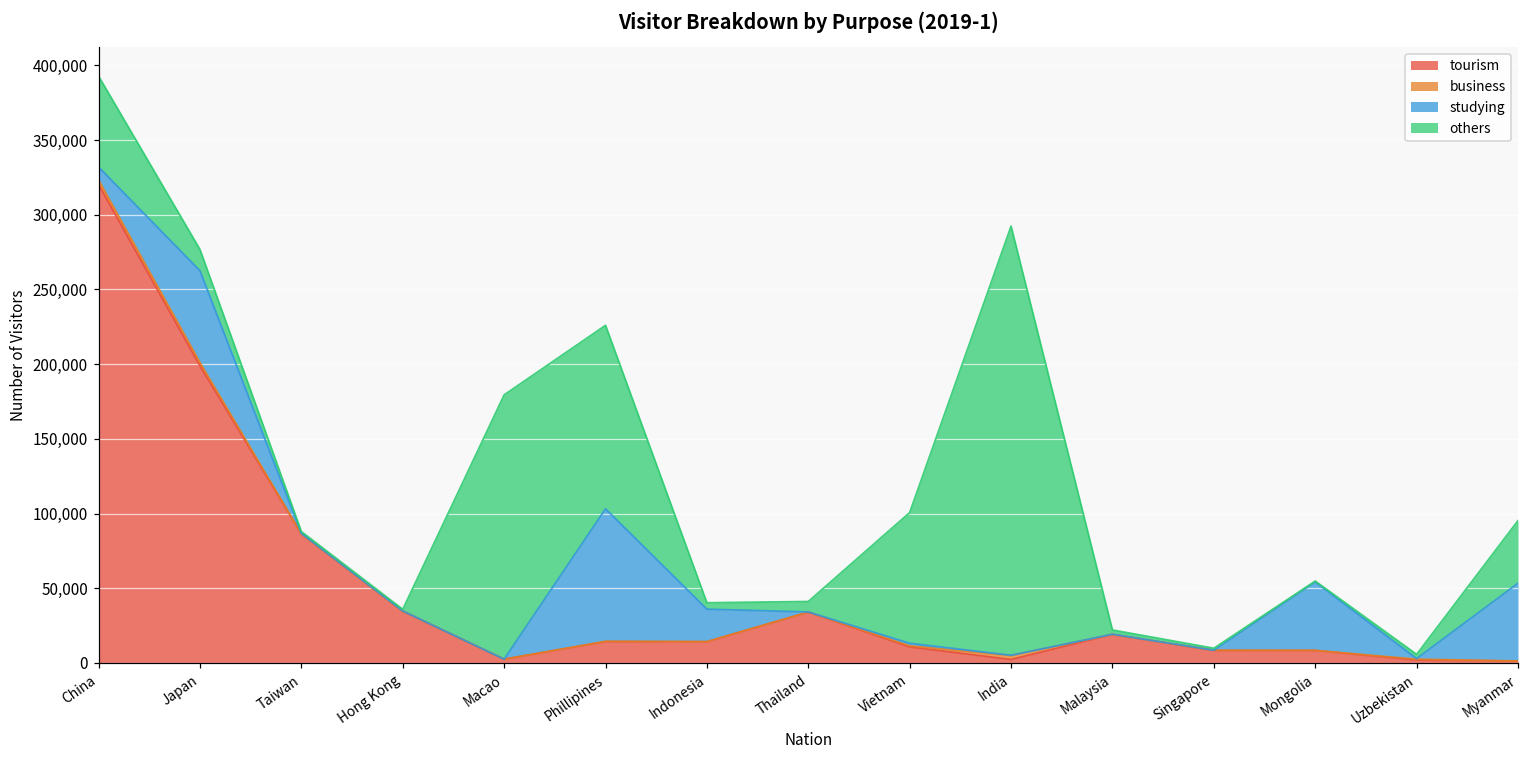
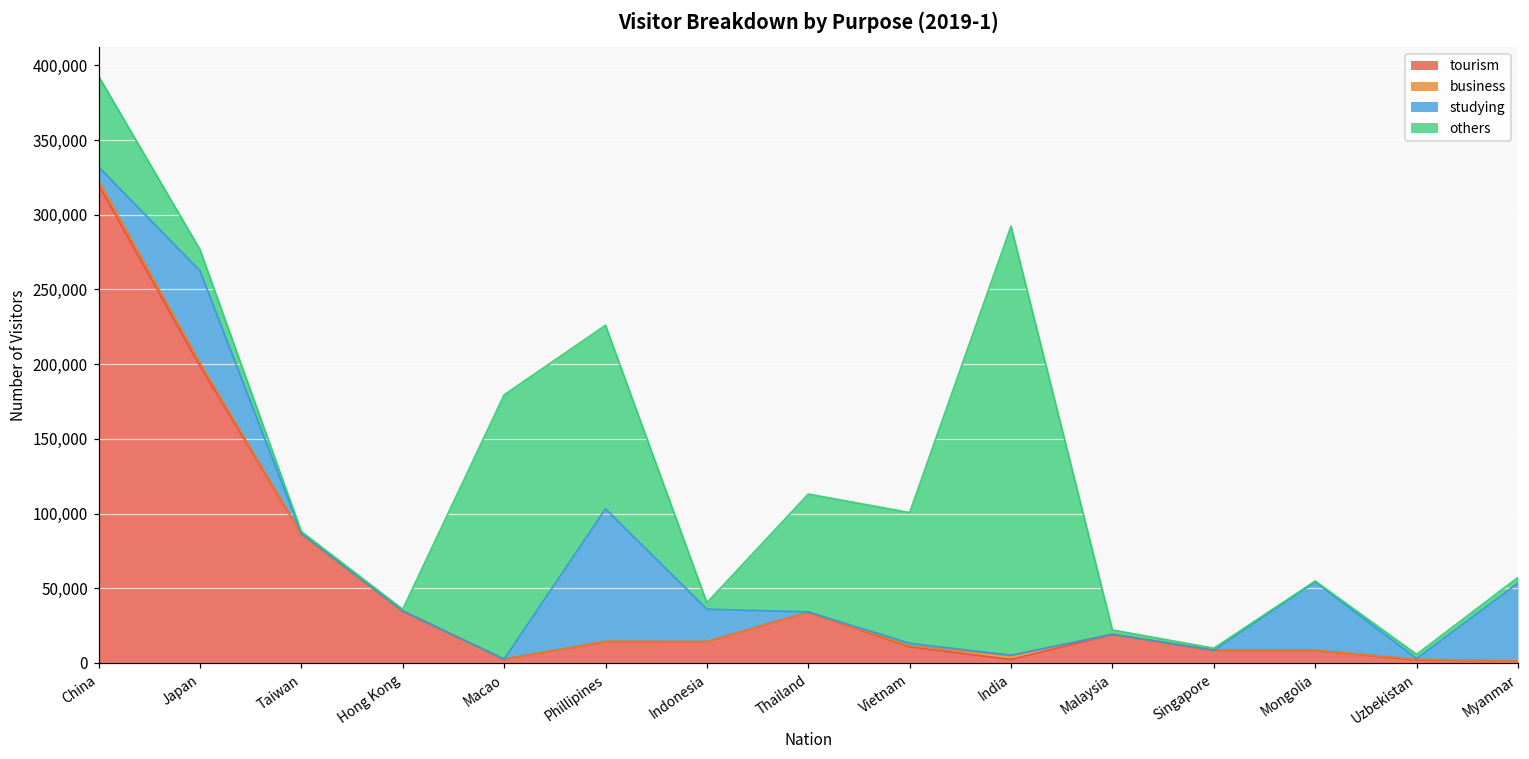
others, Thailand: 7,000 -> 79,000
others, Myanmar: 42,000 -> 4,000
